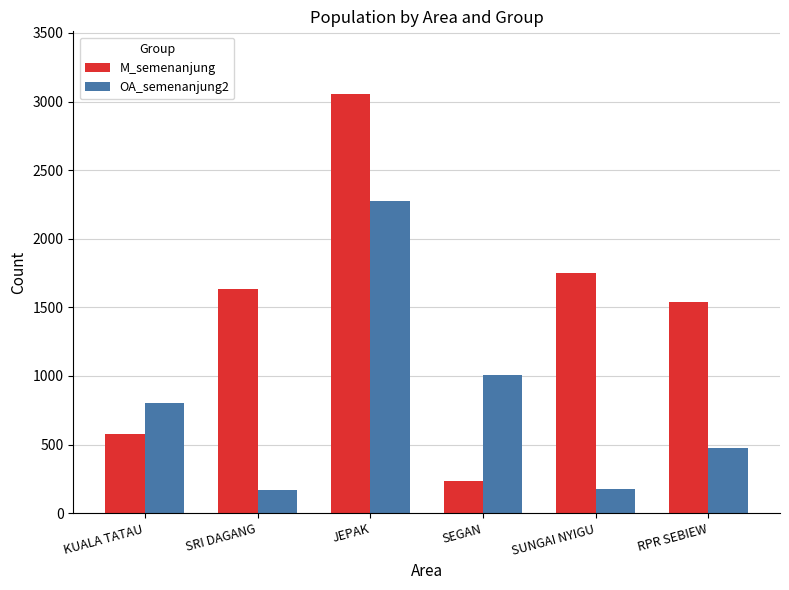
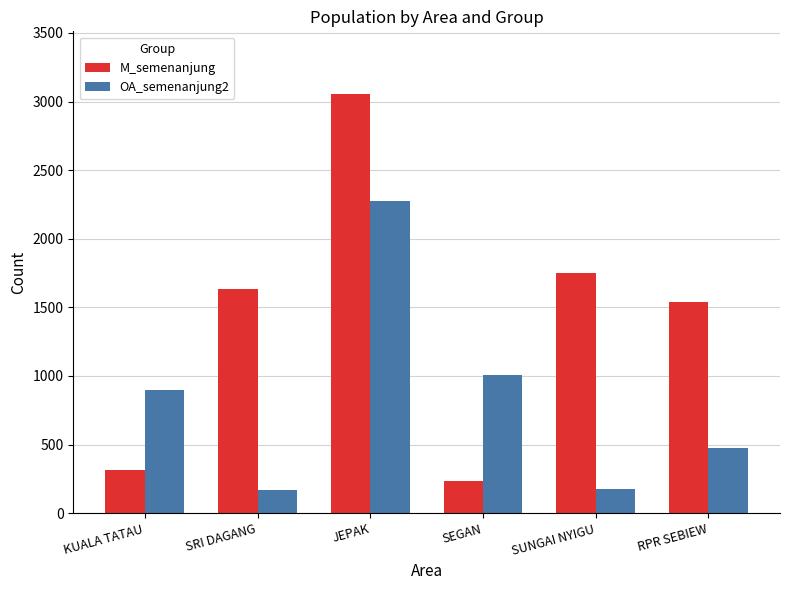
M_semenanjung, KUALA TATAU: 580 -> 320
OA_semenanjung2, KUALA TATAU: 800 -> 890
